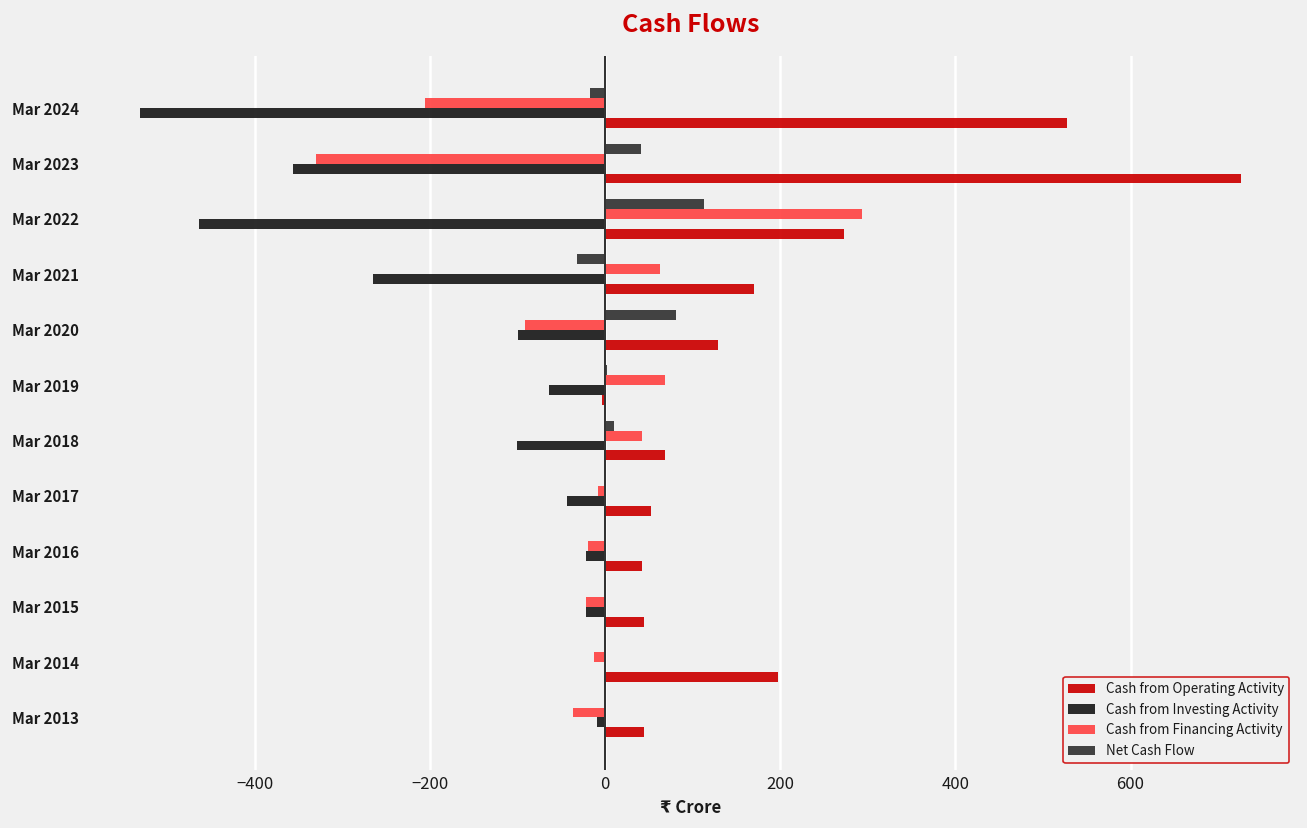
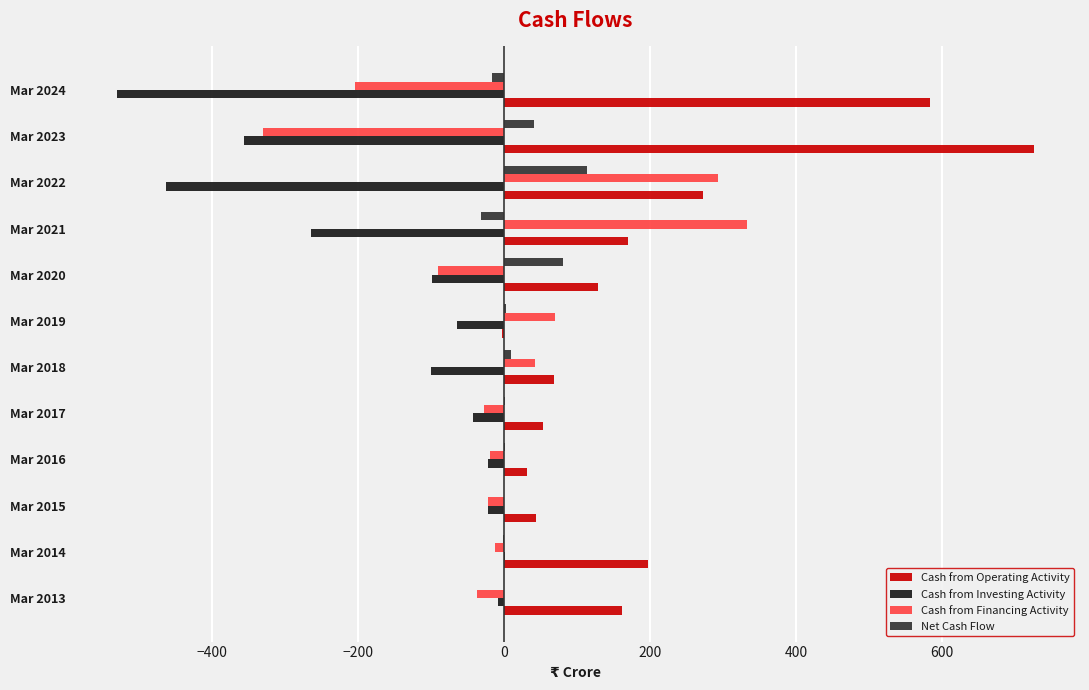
Cash from Operating Activity, Mar 2024: 530 -> 580
Cash from Financing Activity, Mar 2021: 60 -> 330
Cash from Financing Activity, Mar 2017: -10 -> -30
Cash from Operating Activity, Mar 2016: 40 -> 30
Cash from Operating Activity, Mar 2013: 50 -> 160
